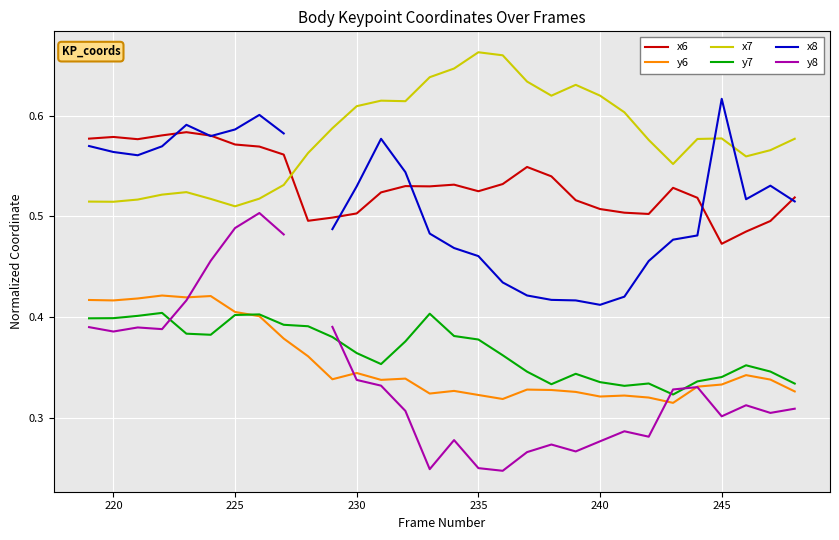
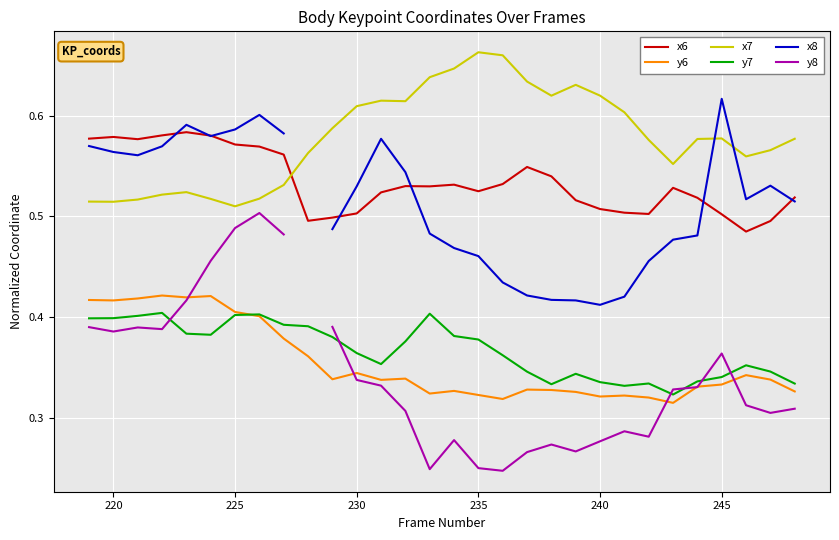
x6, 245: 0.473 -> 0.502
y8, 245: 0.302 -> 0.364
